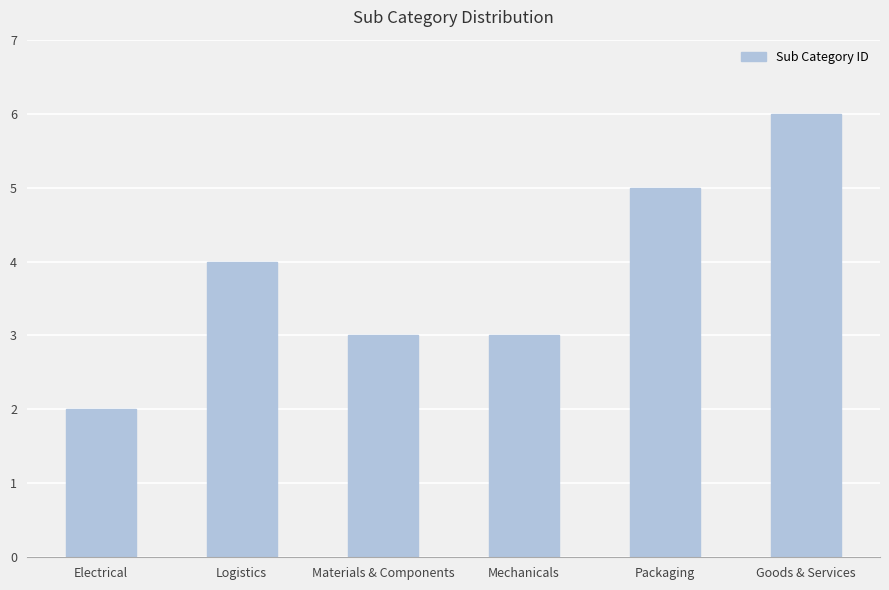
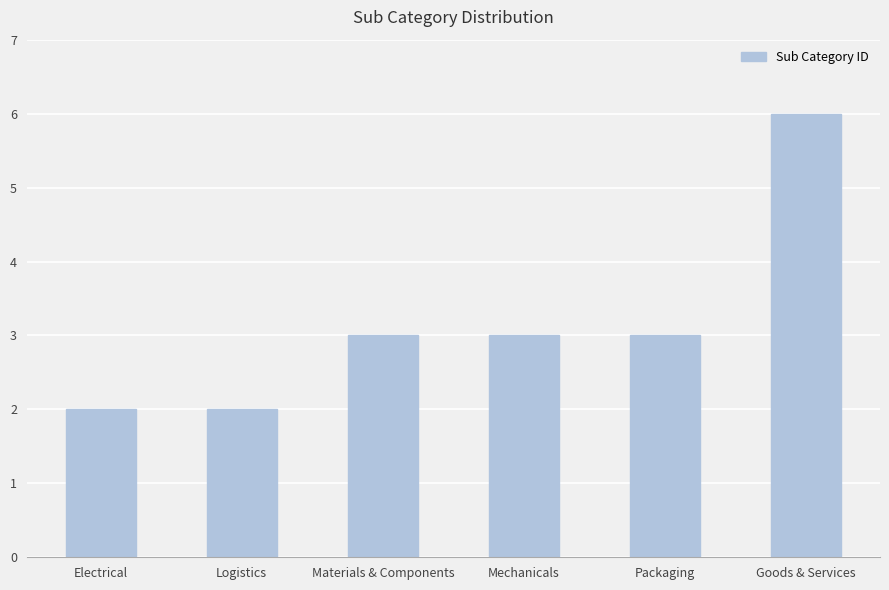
Logistics: 4 -> 2
Packaging: 5 -> 3
